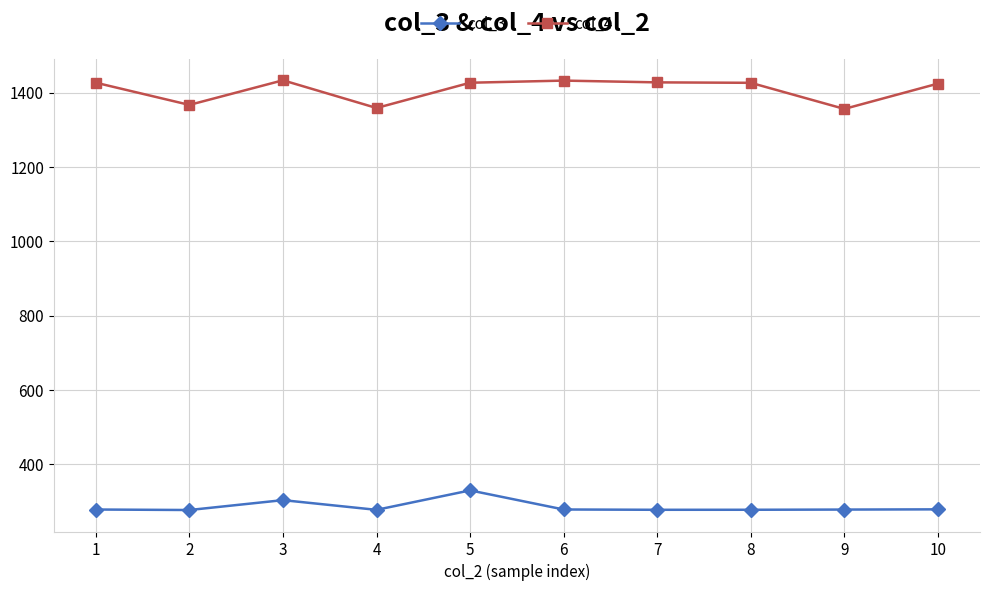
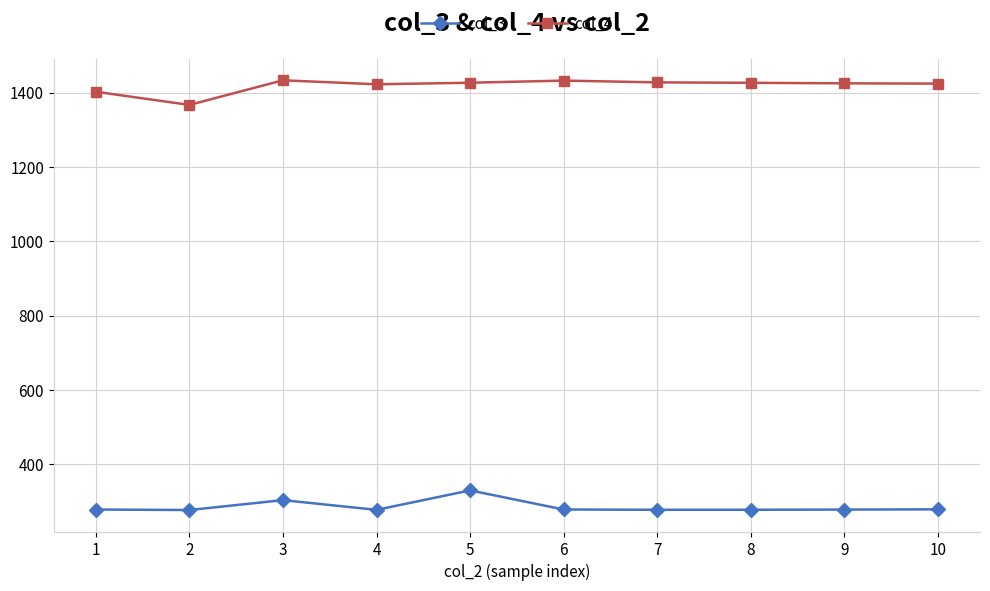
col_4, 1: 1430 -> 1400
col_4, 4: 1360 -> 1420
col_4, 9: 1360 -> 1420
